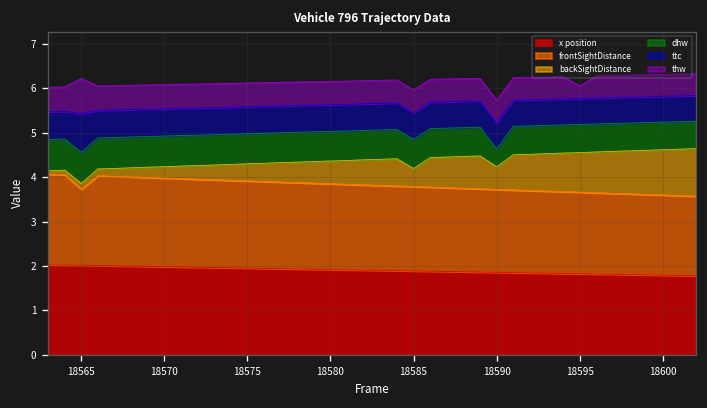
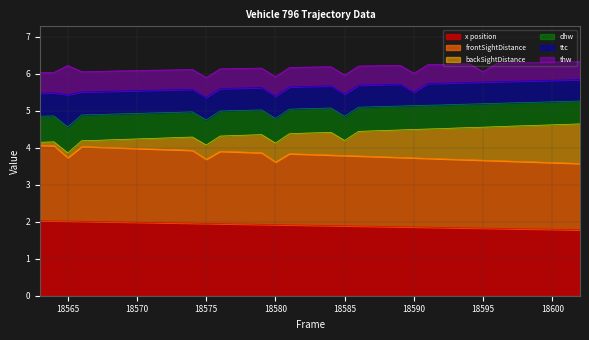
frontSightDistance, 18575: 2.0 -> 1.7
frontSightDistance, 18580: 1.9 -> 1.7
backSightDistance, 18590: 0.5 -> 0.8
dhw, 18590: 0.4 -> 0.6
ttc, 18590: 0.6 -> 0.4
